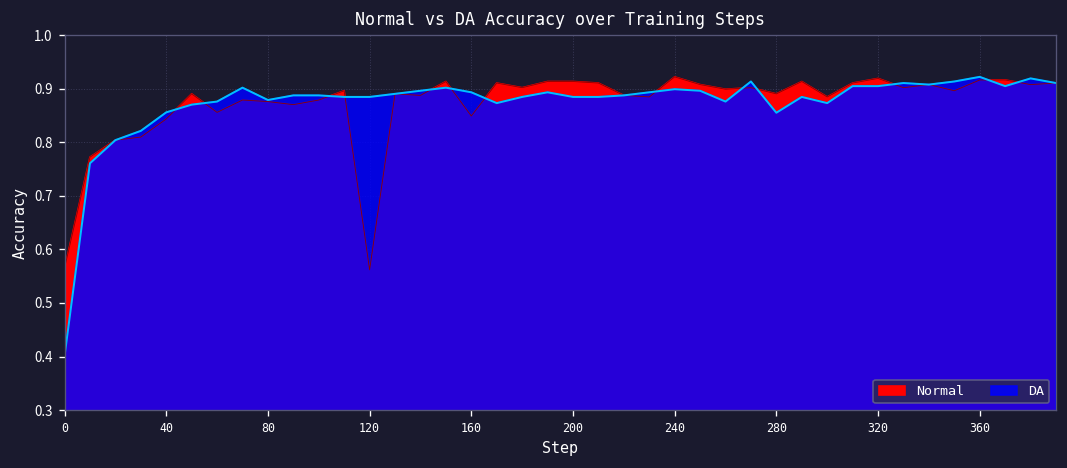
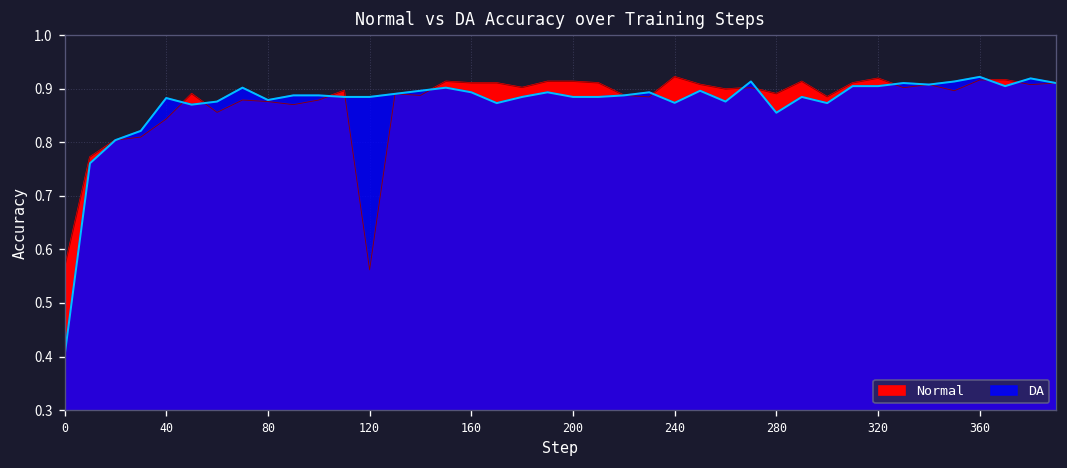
DA, 40: 0.86 -> 0.88
Normal, 160: 0.85 -> 0.91
DA, 240: 0.90 -> 0.87
